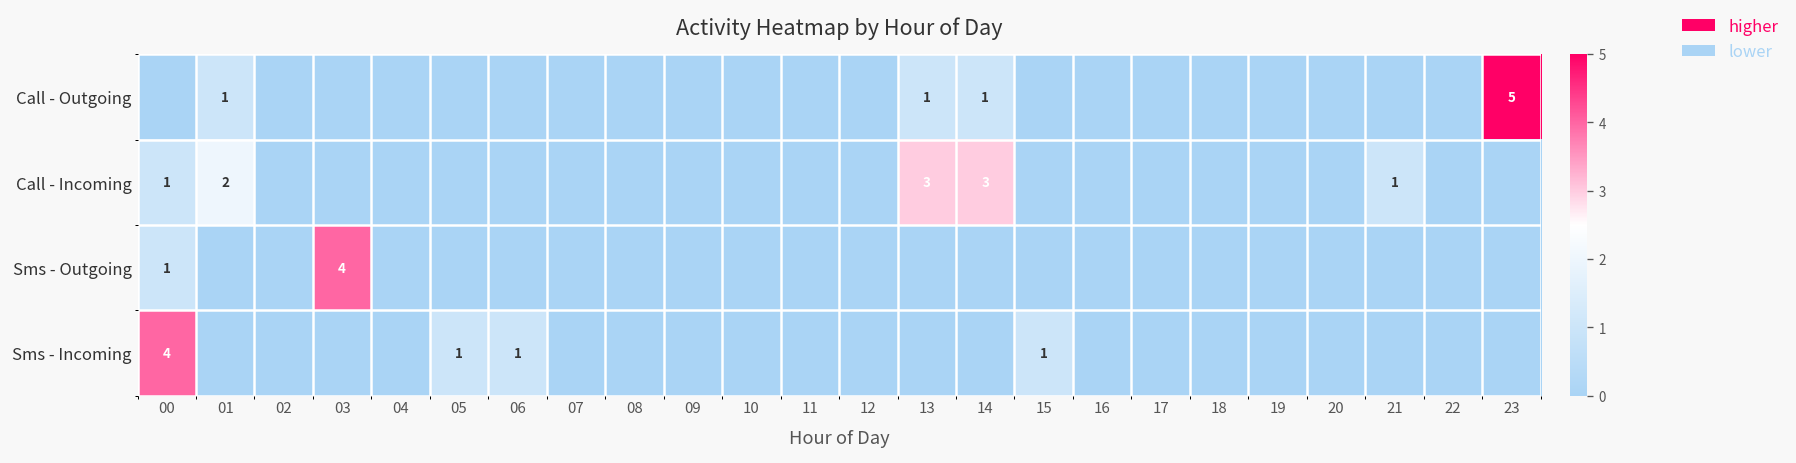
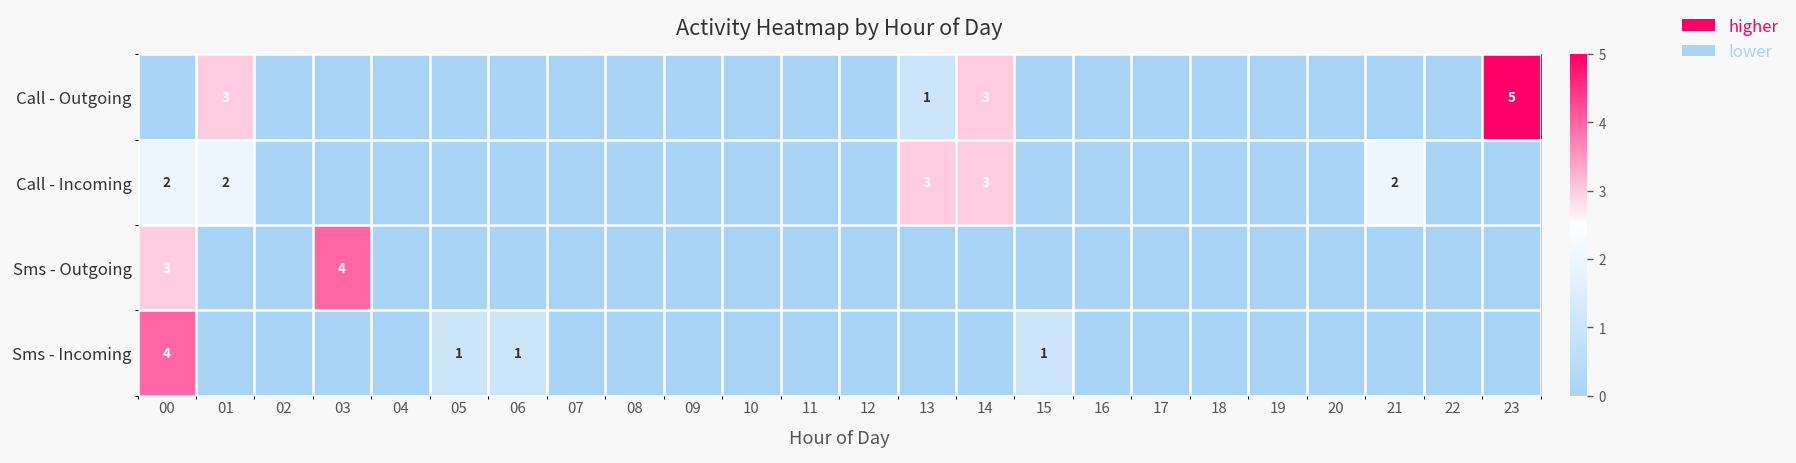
Call - Outgoing, 01: 1 -> 3
Call - Outgoing, 14: 1 -> 3
Call - Incoming, 00: 1 -> 2
Call - Incoming, 21: 1 -> 2
Sms - Outgoing, 00: 1 -> 3
